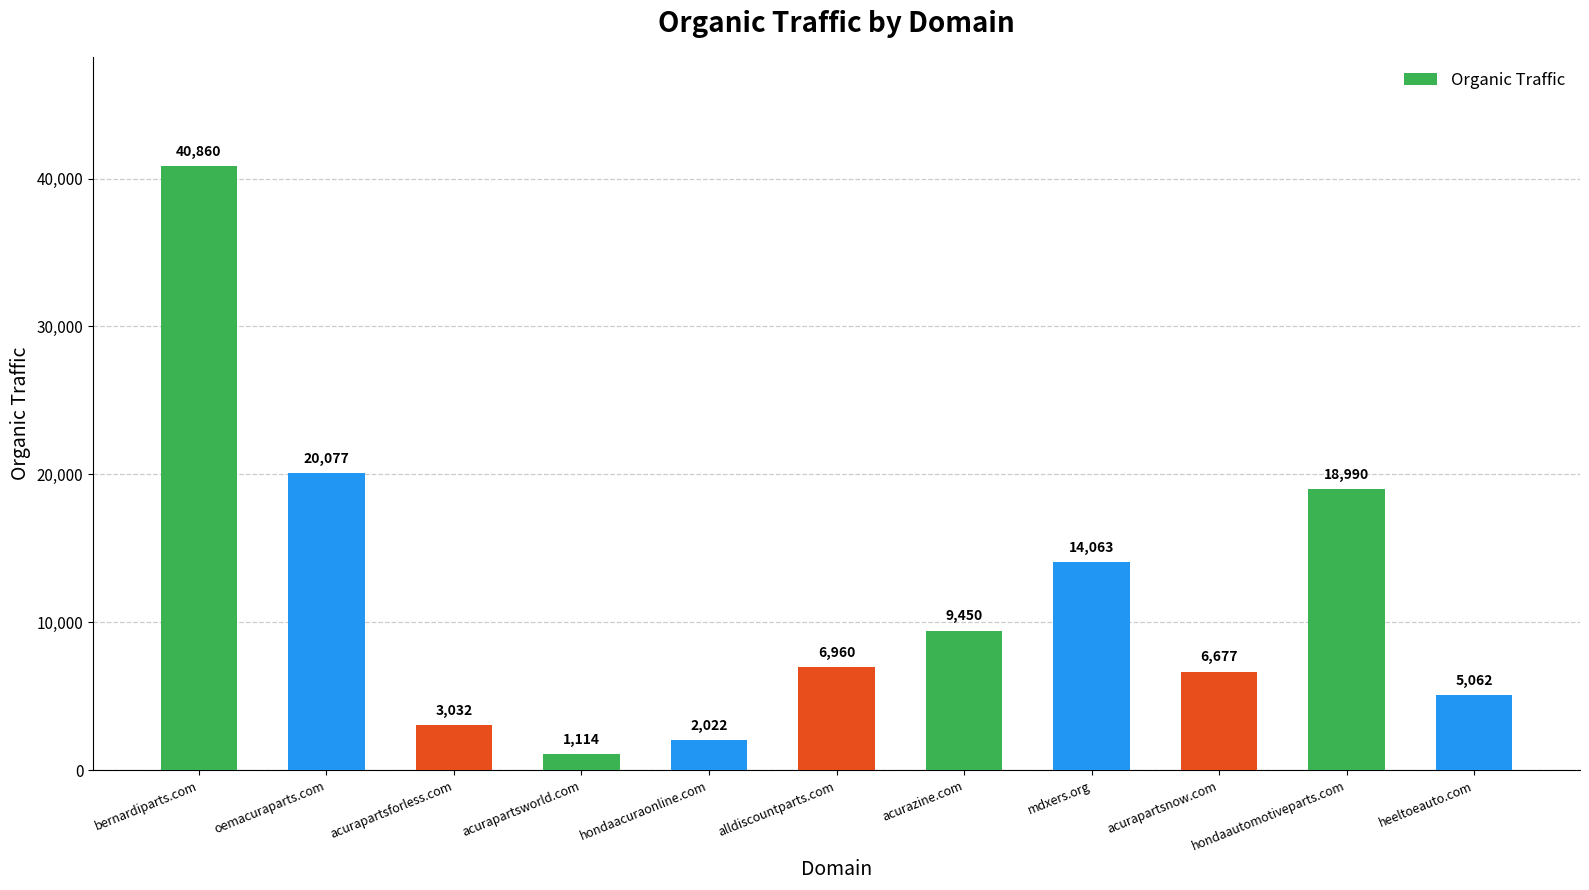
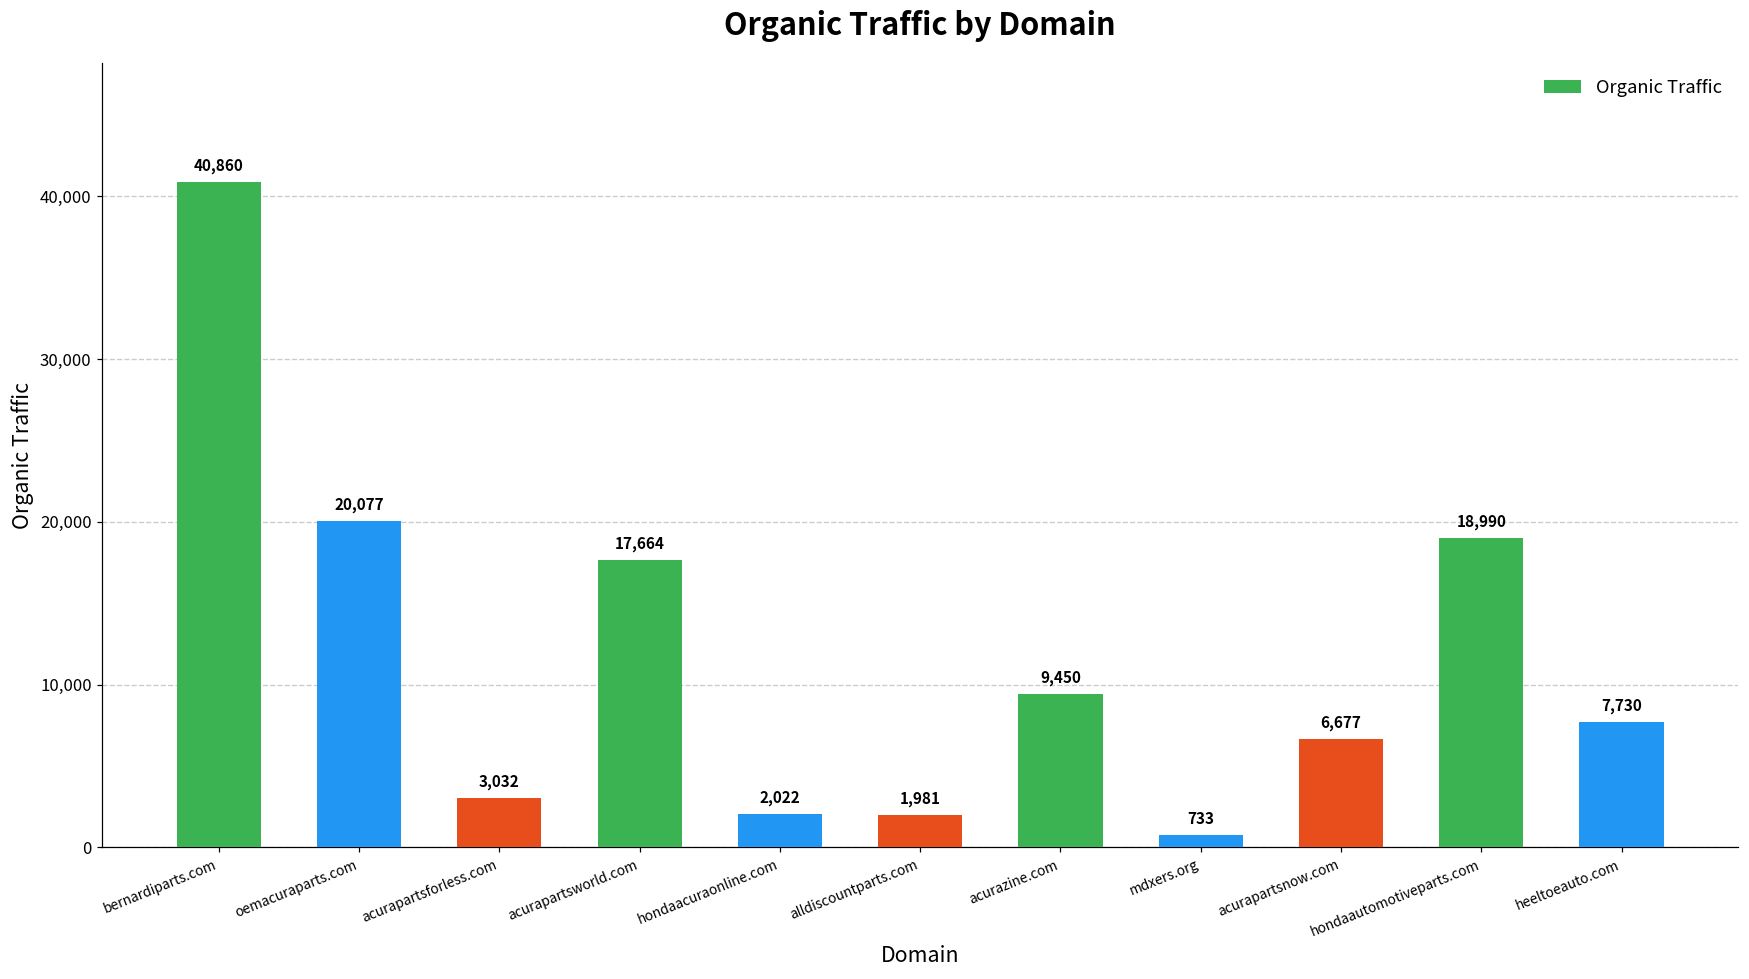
acurapartsworld.com: 1,114 -> 17,664
alldiscountparts.com: 6,960 -> 1,981
mdxers.org: 14,063 -> 733
heeltoeauto.com: 5,062 -> 7,730
